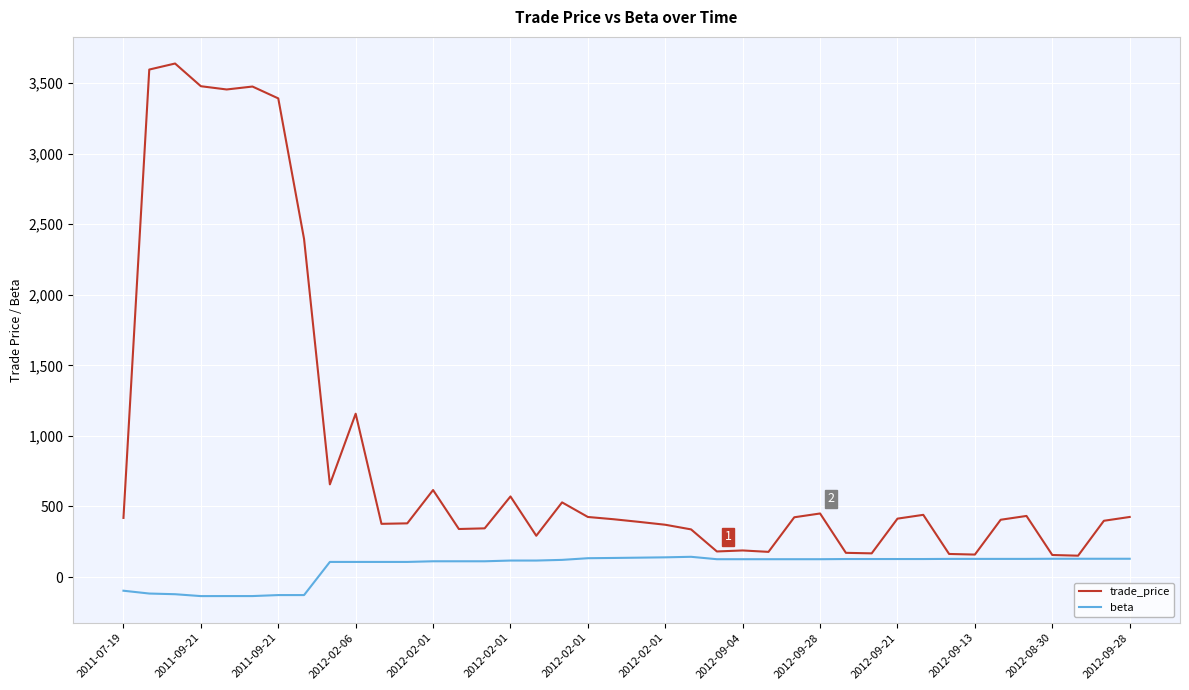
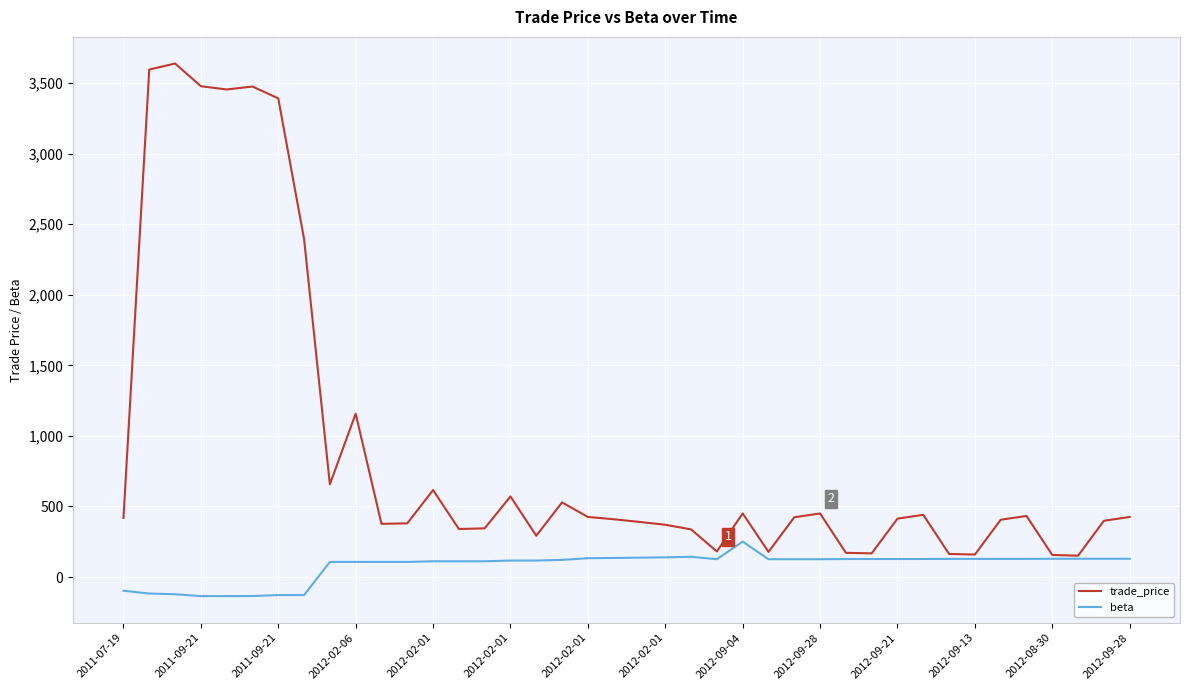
trade_price, 2012-09-04: 190 -> 450
beta, 2012-09-04: 130 -> 250
